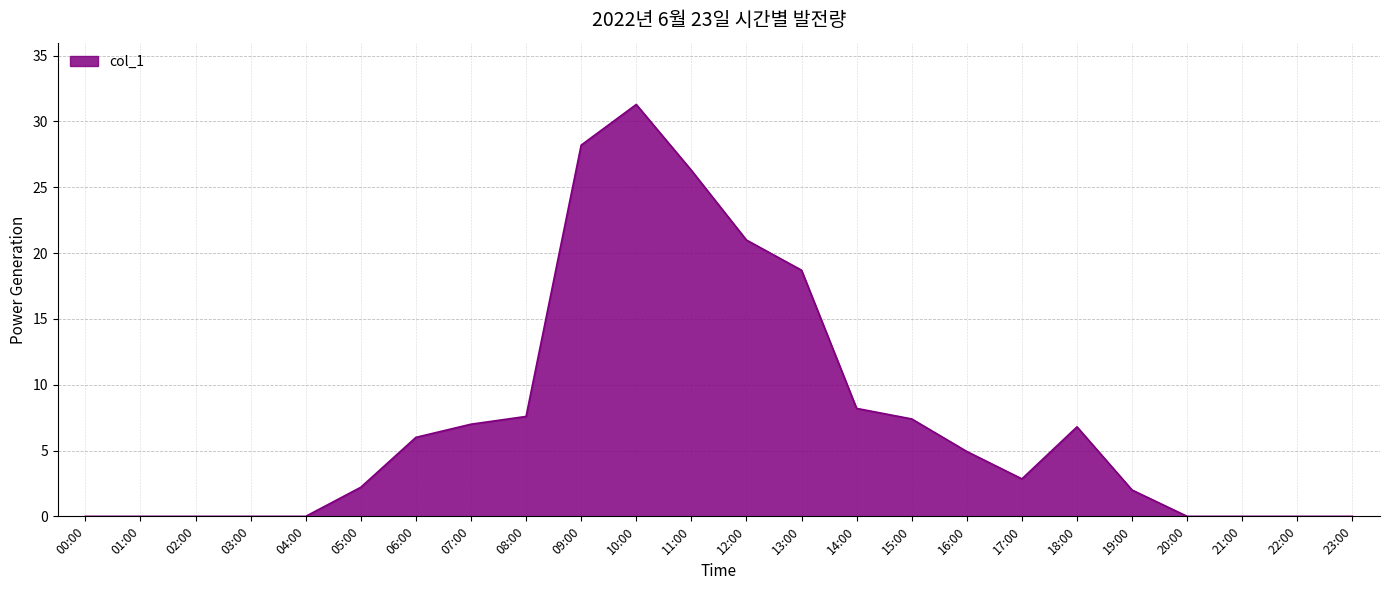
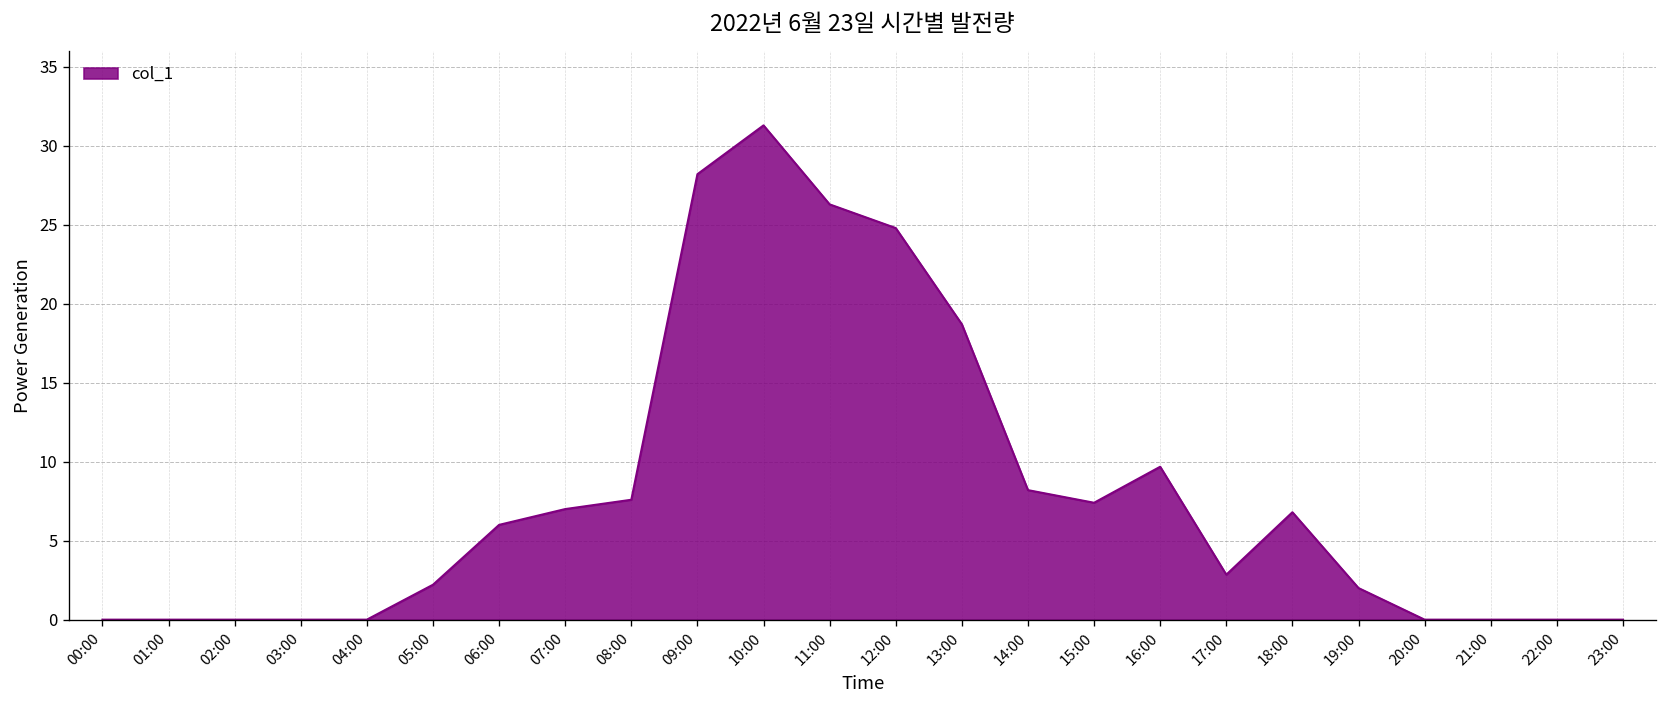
12:00: 21.0 -> 24.8
16:00: 4.9 -> 9.7
